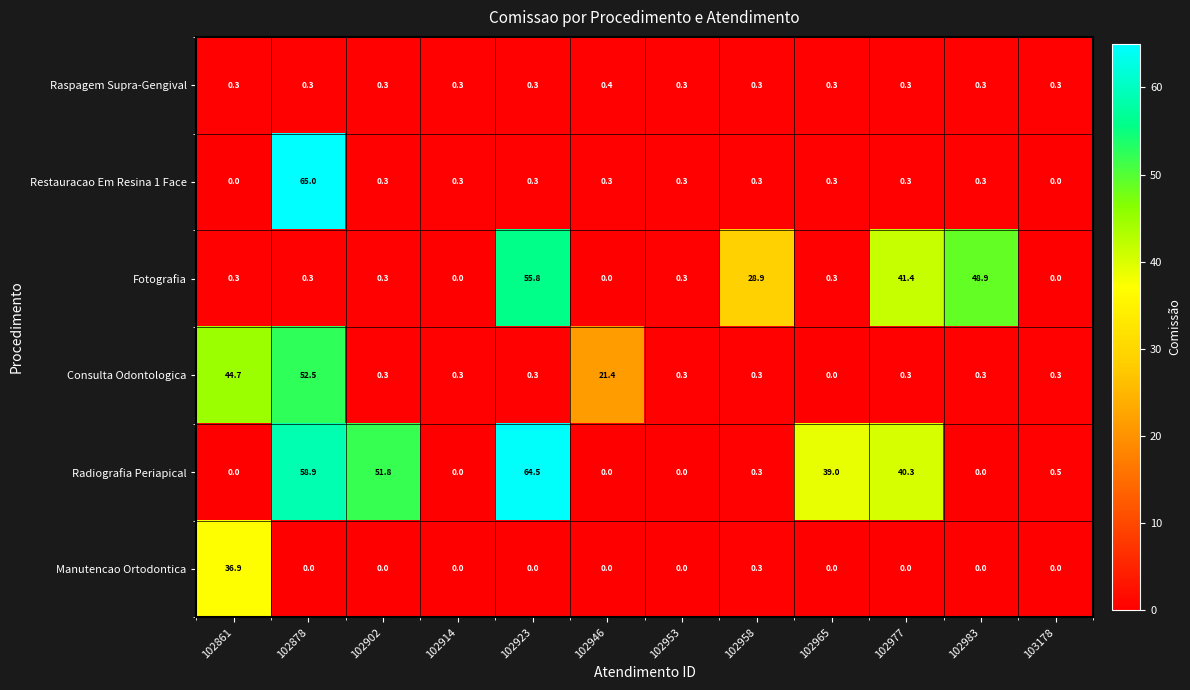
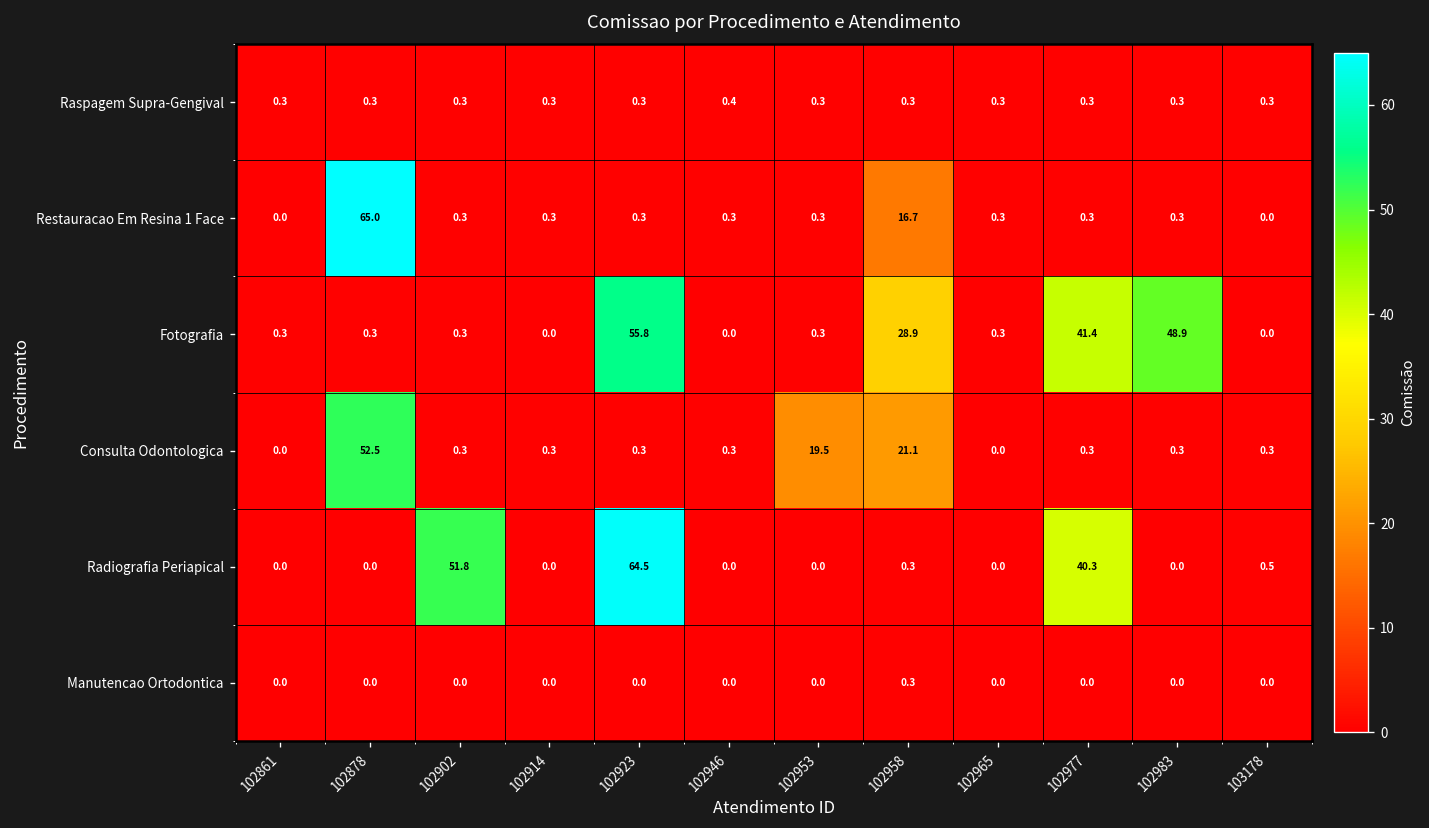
Restauracao Em Resina 1 Face, 102958: 0.3 -> 16.7
Consulta Odontologica, 102861: 44.7 -> 0.0
Consulta Odontologica, 102946: 21.4 -> 0.3
Consulta Odontologica, 102953: 0.3 -> 19.5
Consulta Odontologica, 102958: 0.3 -> 21.1
Radiografia Periapical, 102878: 58.9 -> 0.0
Radiografia Periapical, 102965: 39.0 -> 0.0
Manutencao Ortodontica, 102861: 36.9 -> 0.0
